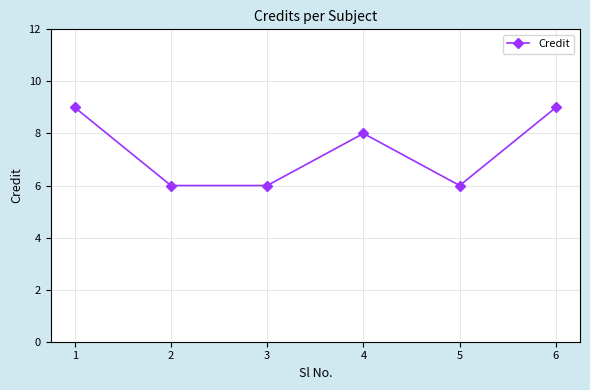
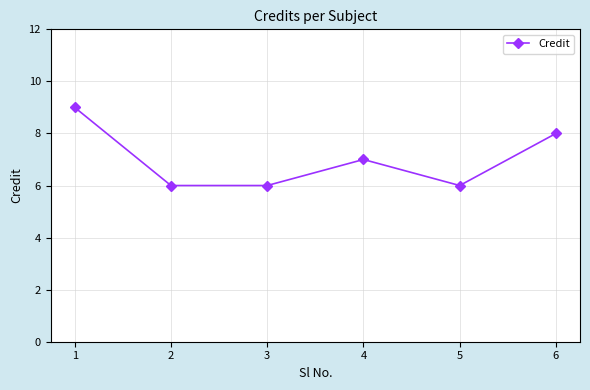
4: 8 -> 7
6: 9 -> 8
